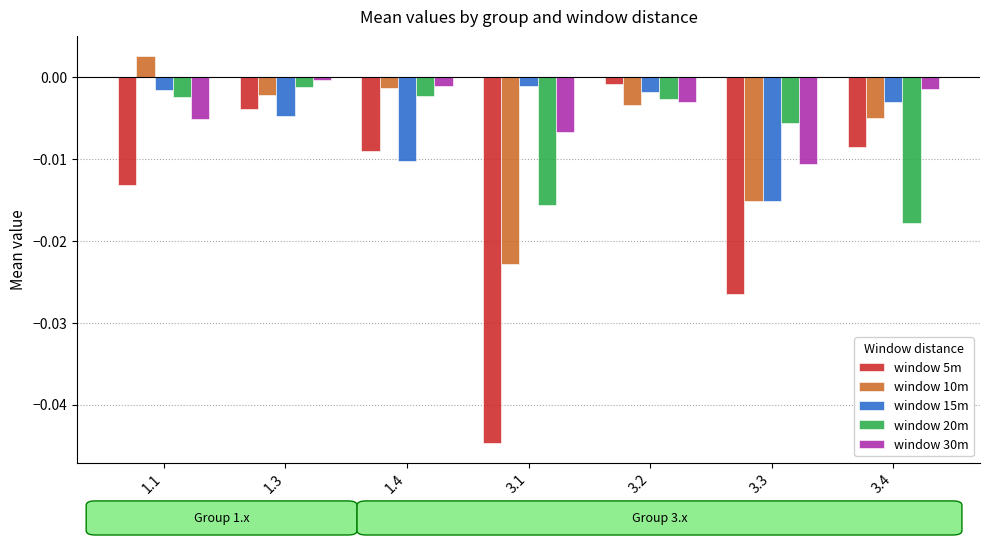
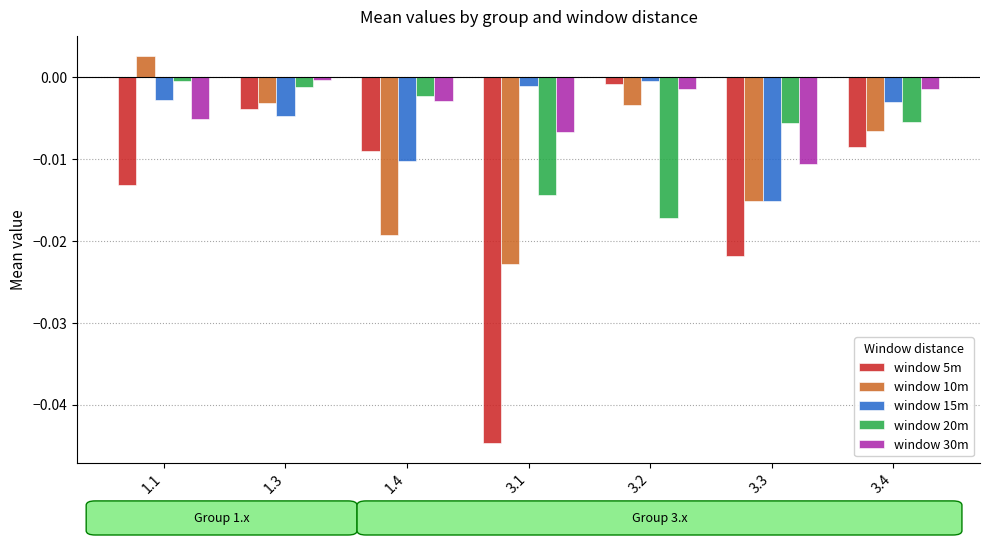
window 15m, 1.1: -0.002 -> -0.003
window 20m, 1.1: -0.002 -> 0.000
window 10m, 1.3: -0.002 -> -0.003
window 10m, 1.4: -0.001 -> -0.019
window 30m, 1.4: -0.001 -> -0.003
window 20m, 3.1: -0.016 -> -0.014
window 15m, 3.2: -0.002 -> 0.000
window 20m, 3.2: -0.003 -> -0.017
window 30m, 3.2: -0.003 -> -0.001
window 5m, 3.3: -0.026 -> -0.022
window 10m, 3.4: -0.005 -> -0.007
window 20m, 3.4: -0.018 -> -0.005
